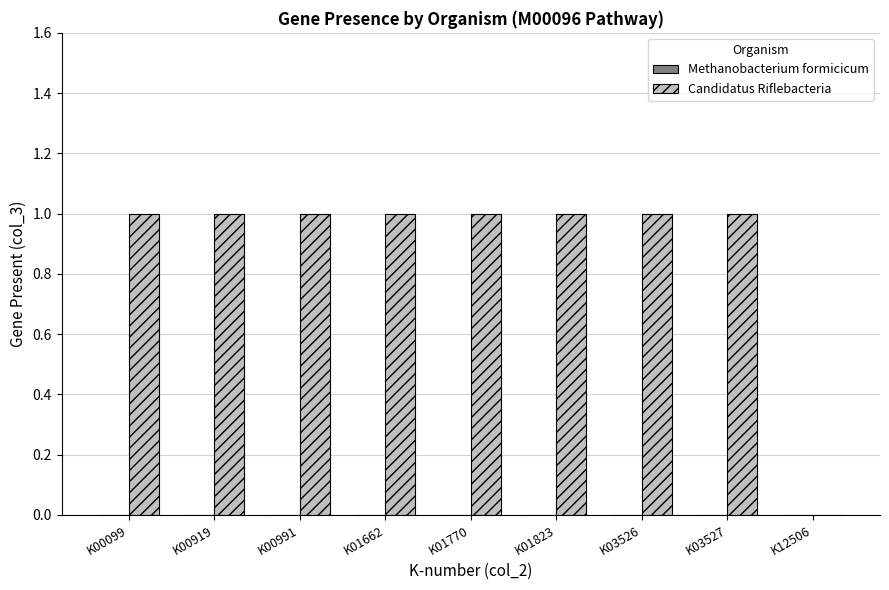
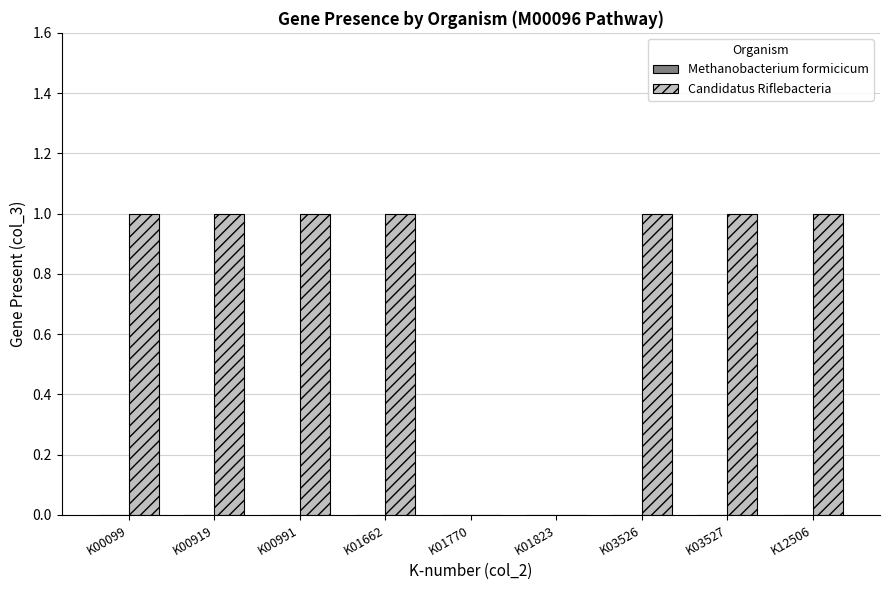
Candidatus Riflebacteria, K01770: 1 -> 0
Candidatus Riflebacteria, K01823: 1 -> 0
Candidatus Riflebacteria, K12506: 0 -> 1
